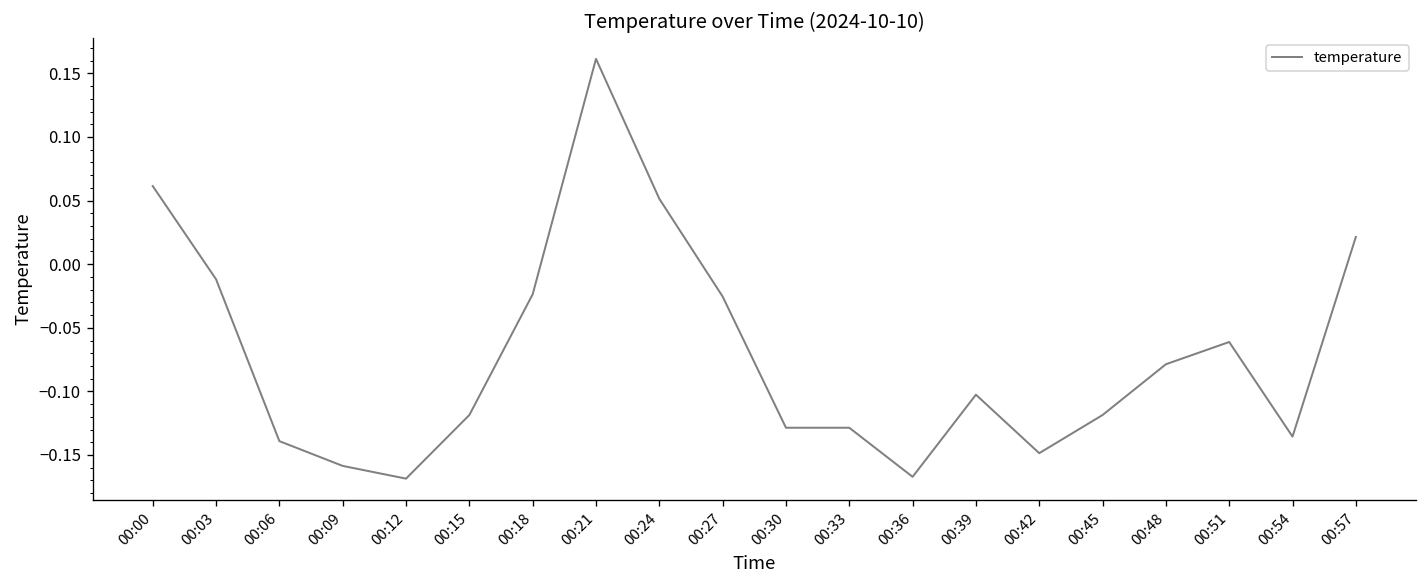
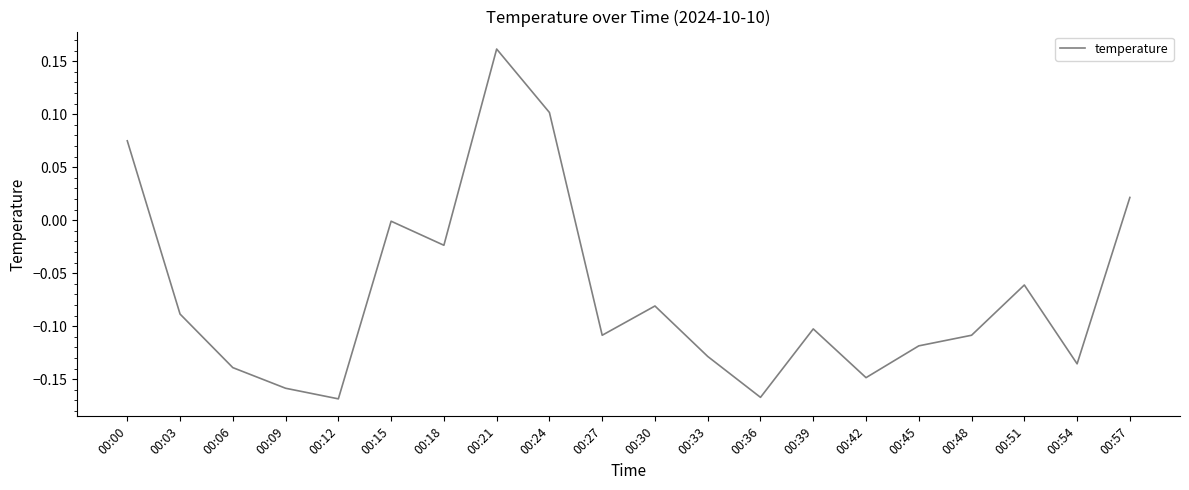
00:00: 0.061 -> 0.075
00:03: -0.012 -> -0.089
00:15: -0.119 -> -0.001
00:24: 0.051 -> 0.102
00:27: -0.025 -> -0.109
00:30: -0.129 -> -0.081
00:48: -0.079 -> -0.109
